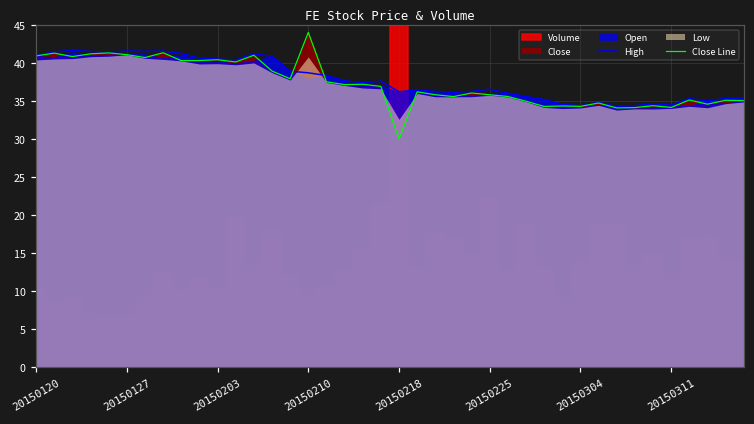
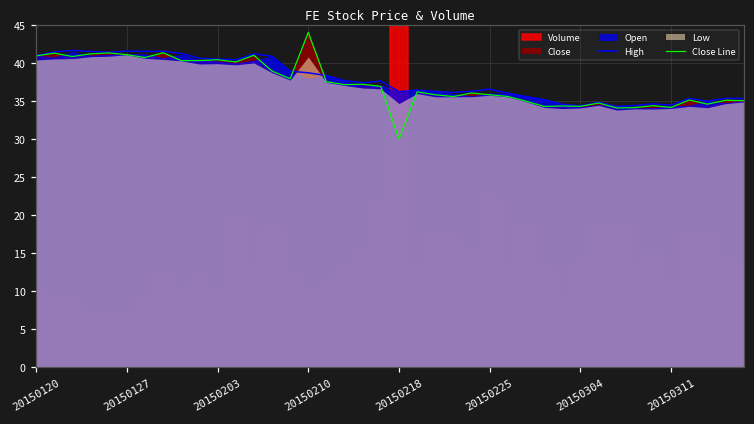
Low, 20150218: 33 -> 35
